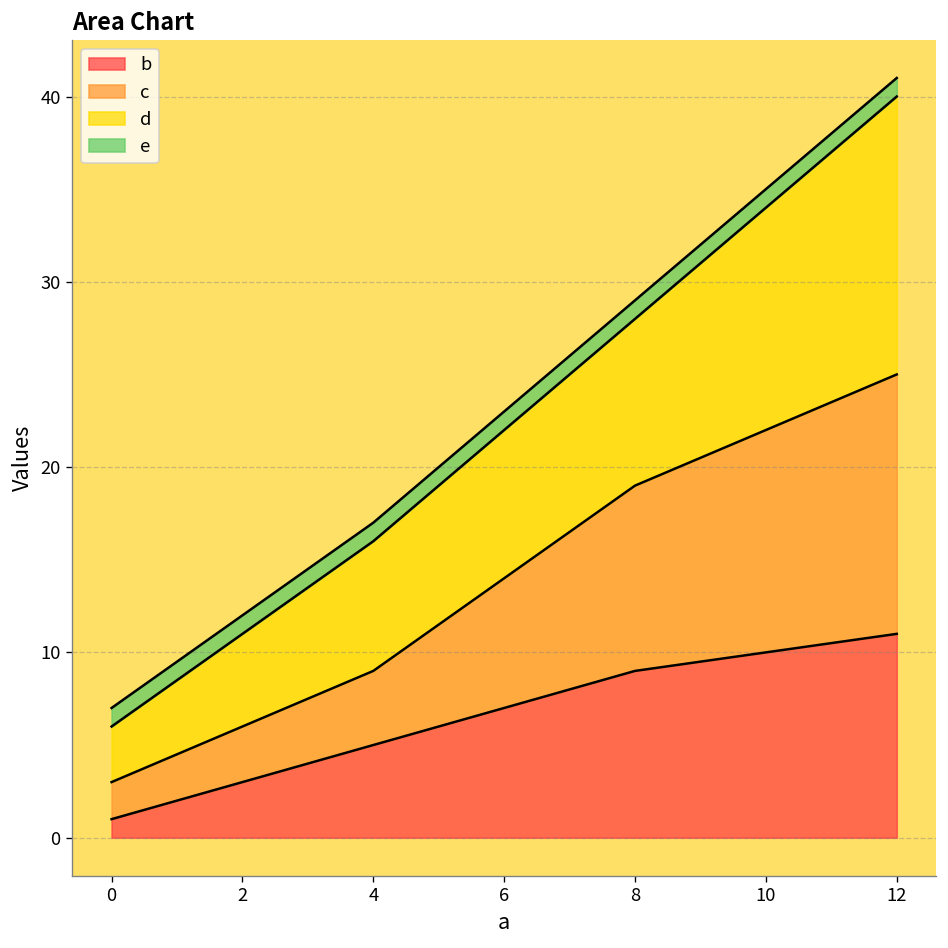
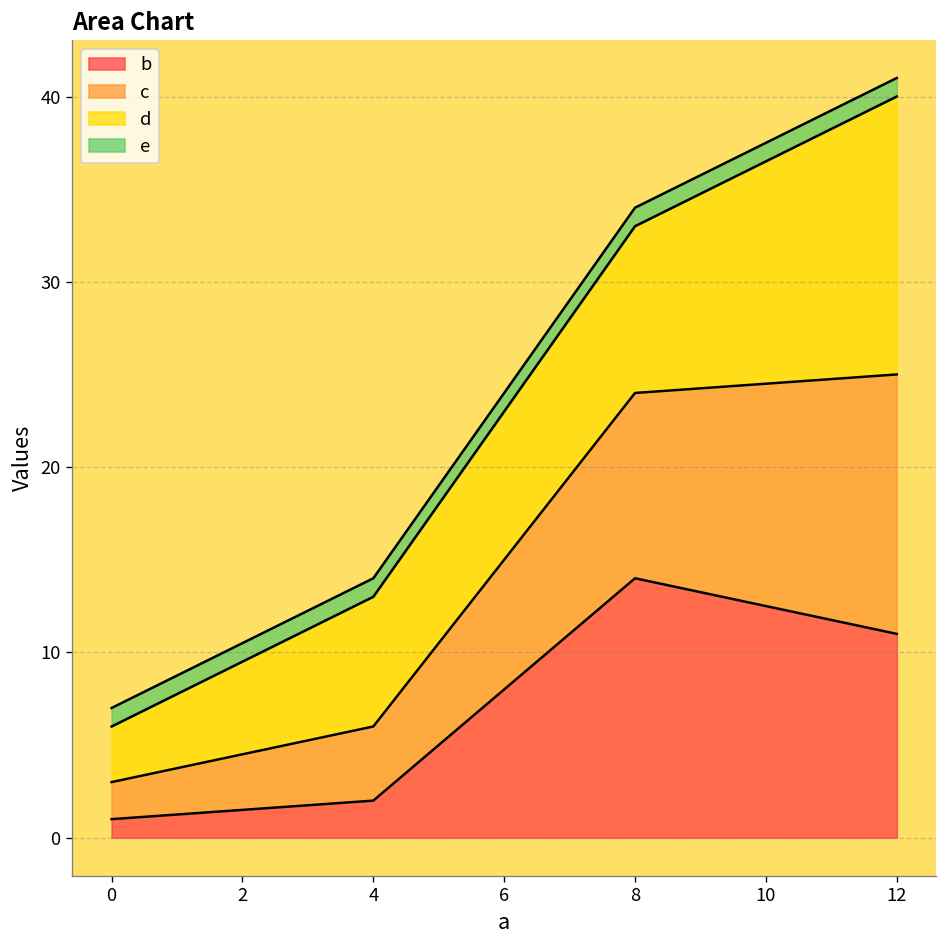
b, 4: 5 -> 2
b, 8: 9 -> 14
